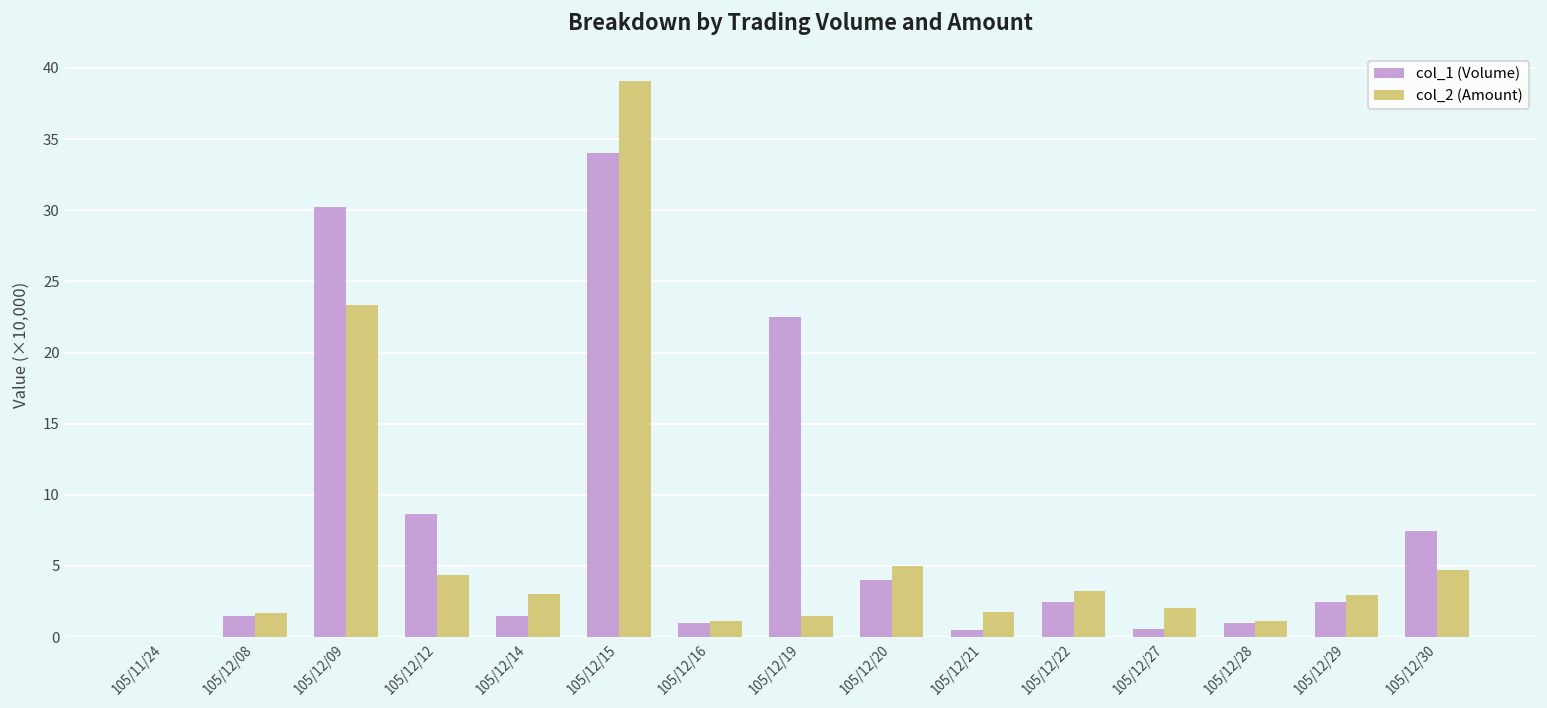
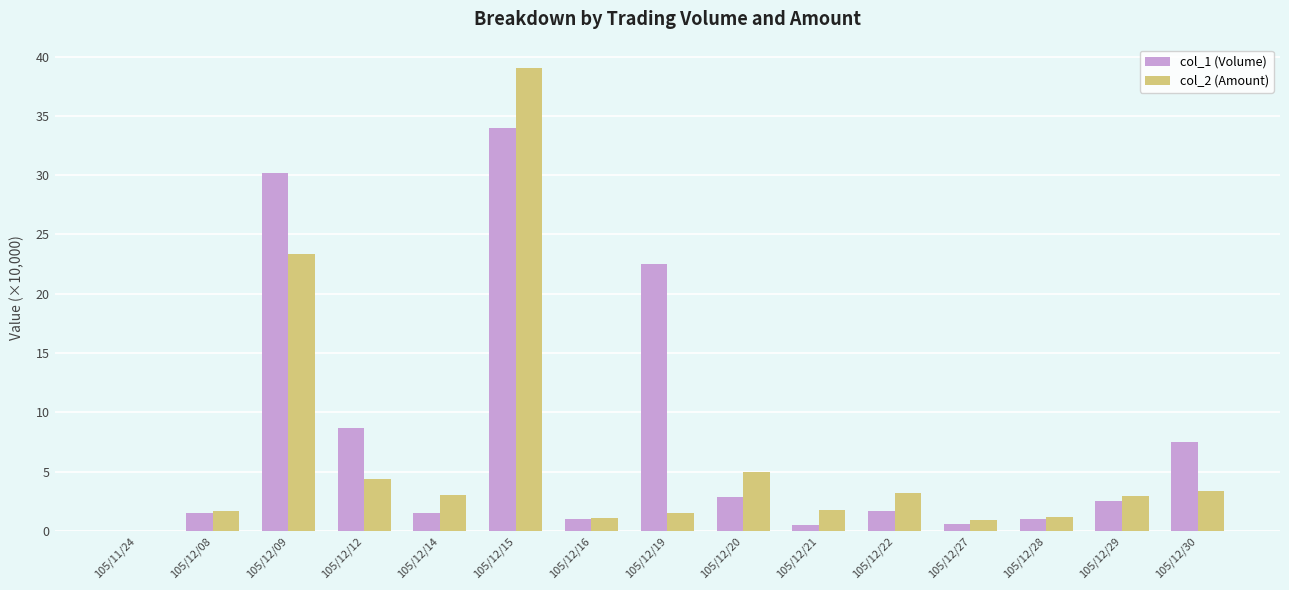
col_1 (Volume), 105/12/20: 4.0 -> 2.9
col_1 (Volume), 105/12/22: 2.5 -> 1.7
col_2 (Amount), 105/12/27: 2.0 -> 1.0
col_2 (Amount), 105/12/30: 4.7 -> 3.3
